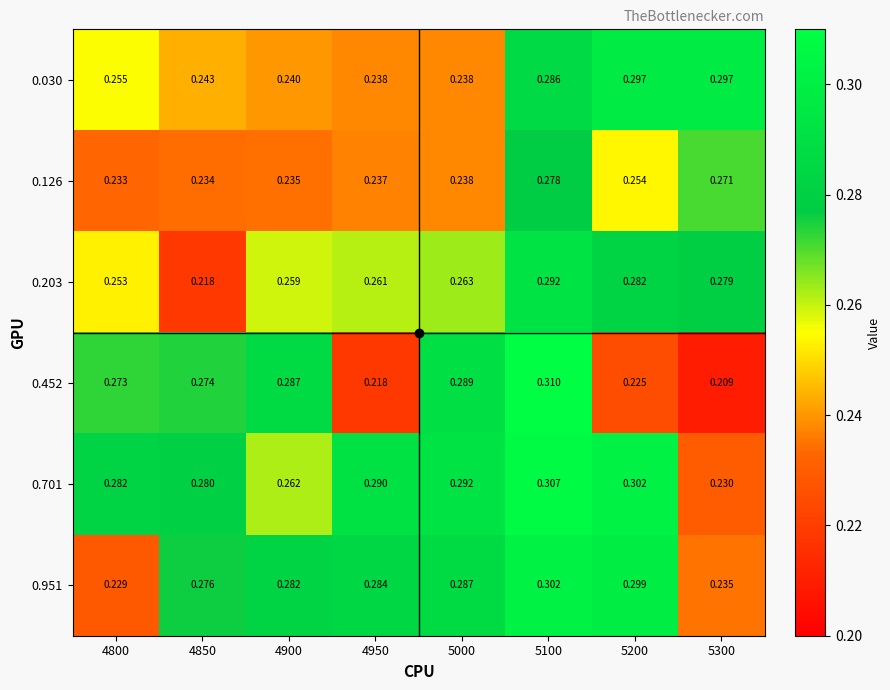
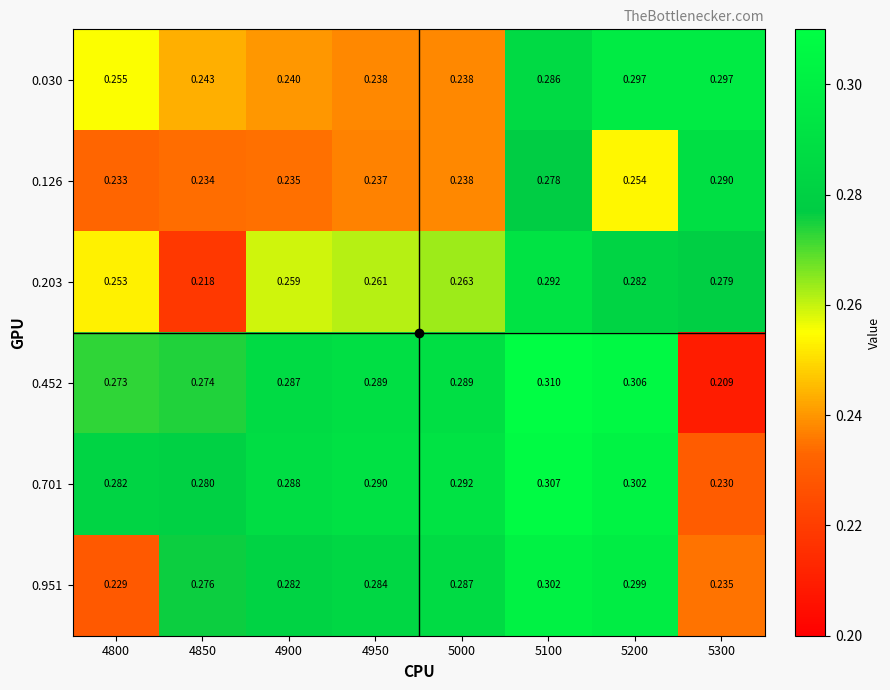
0.126, 5300: 0.271 -> 0.290
0.452, 4950: 0.218 -> 0.289
0.452, 5200: 0.225 -> 0.306
0.701, 4900: 0.262 -> 0.288
